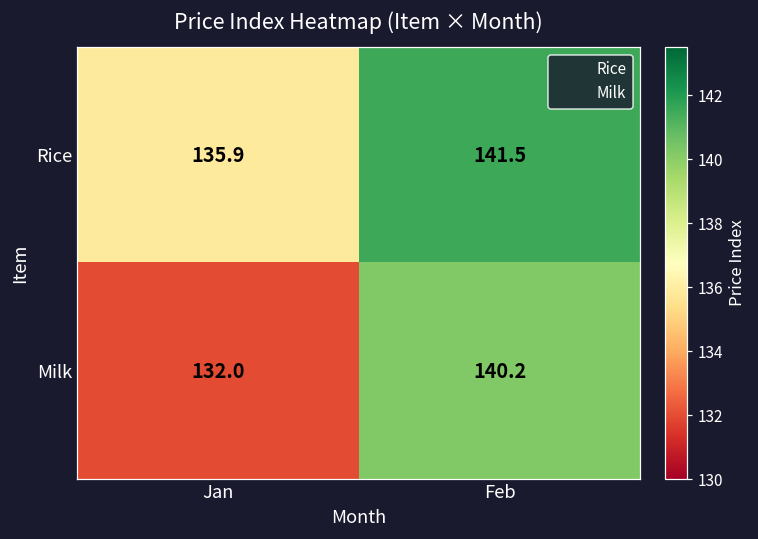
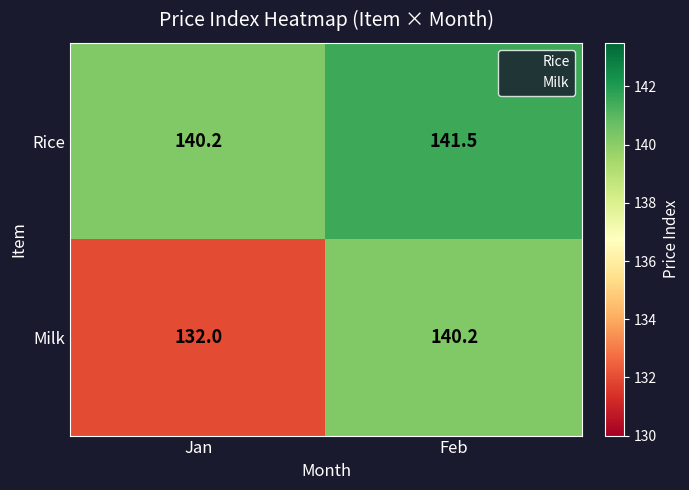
Rice, Jan: 135.9 -> 140.2
